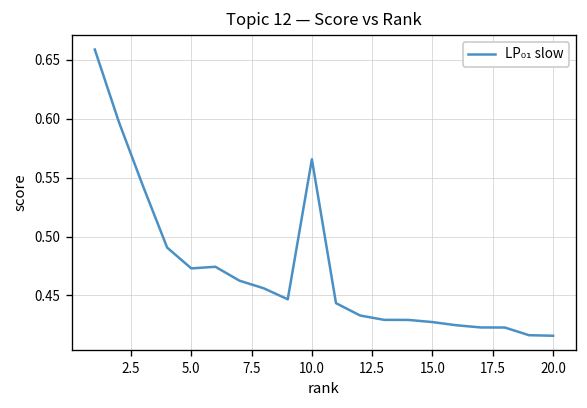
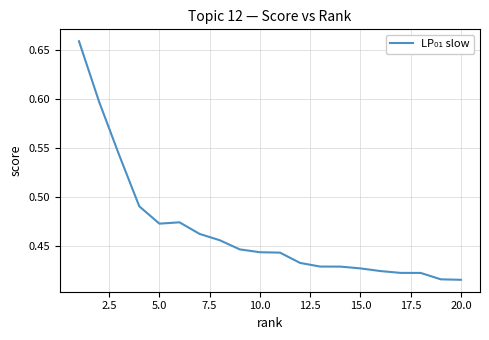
10.0: 0.57 -> 0.44
